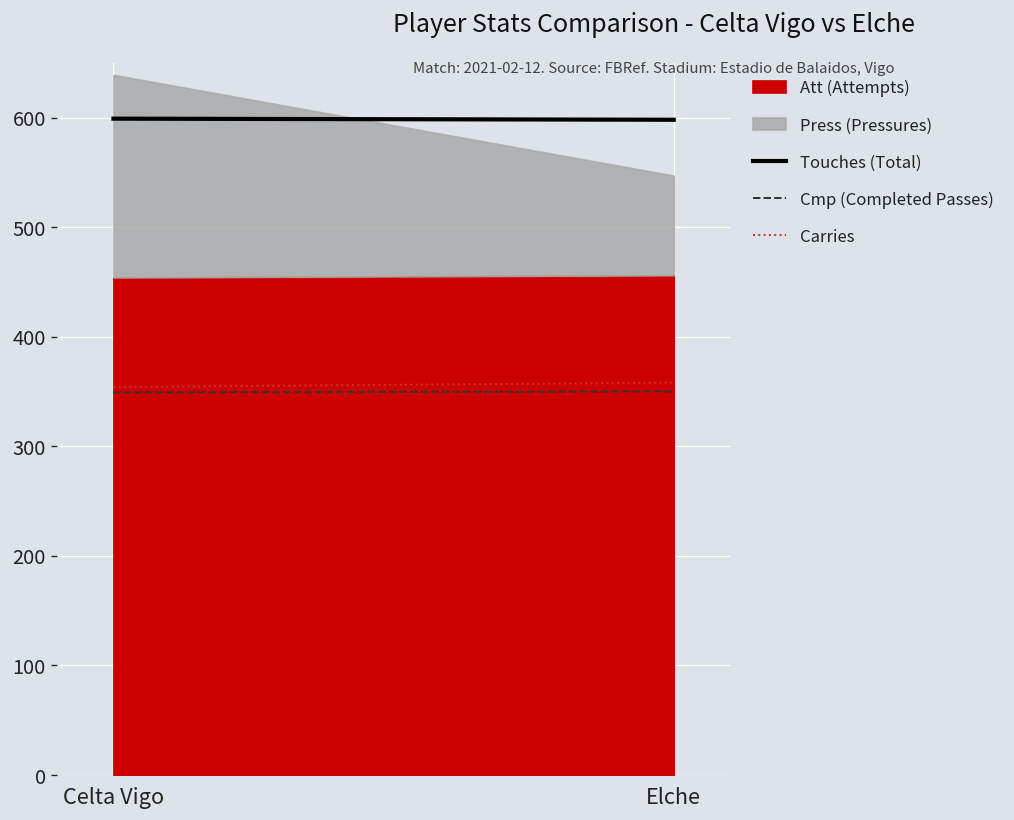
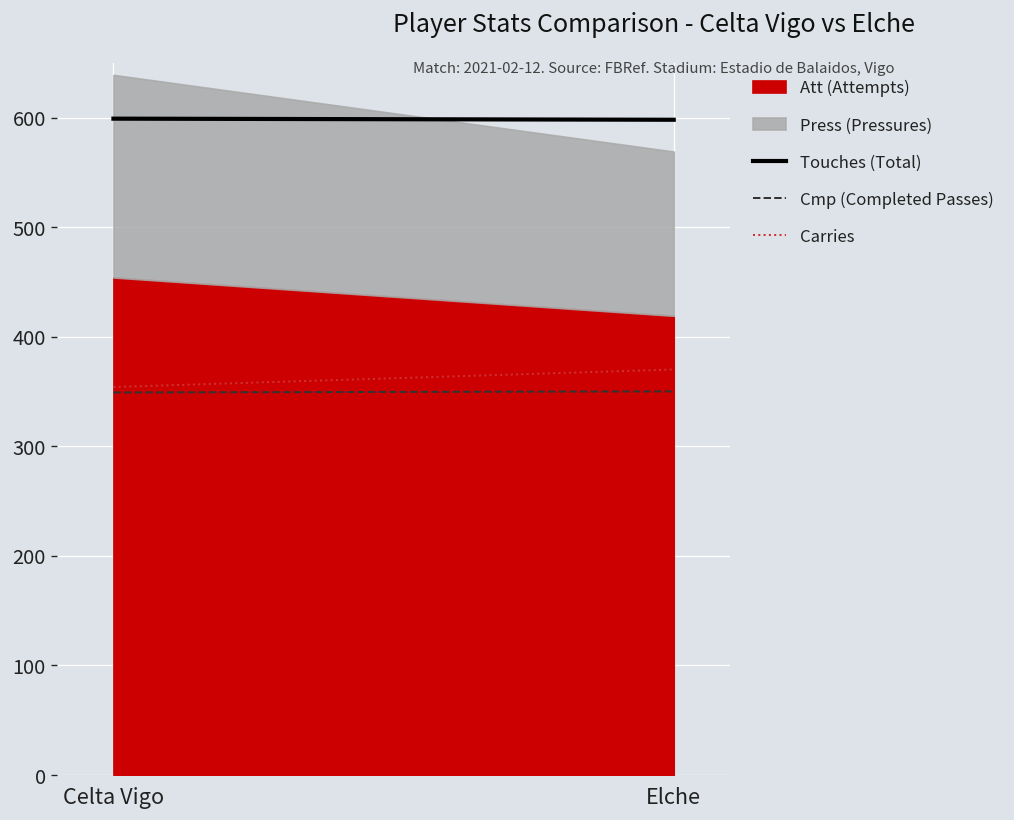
Att (Attempts), Elche: 460 -> 420
Press (Pressures), Elche: 90 -> 150
Carries, Elche: 360 -> 370
